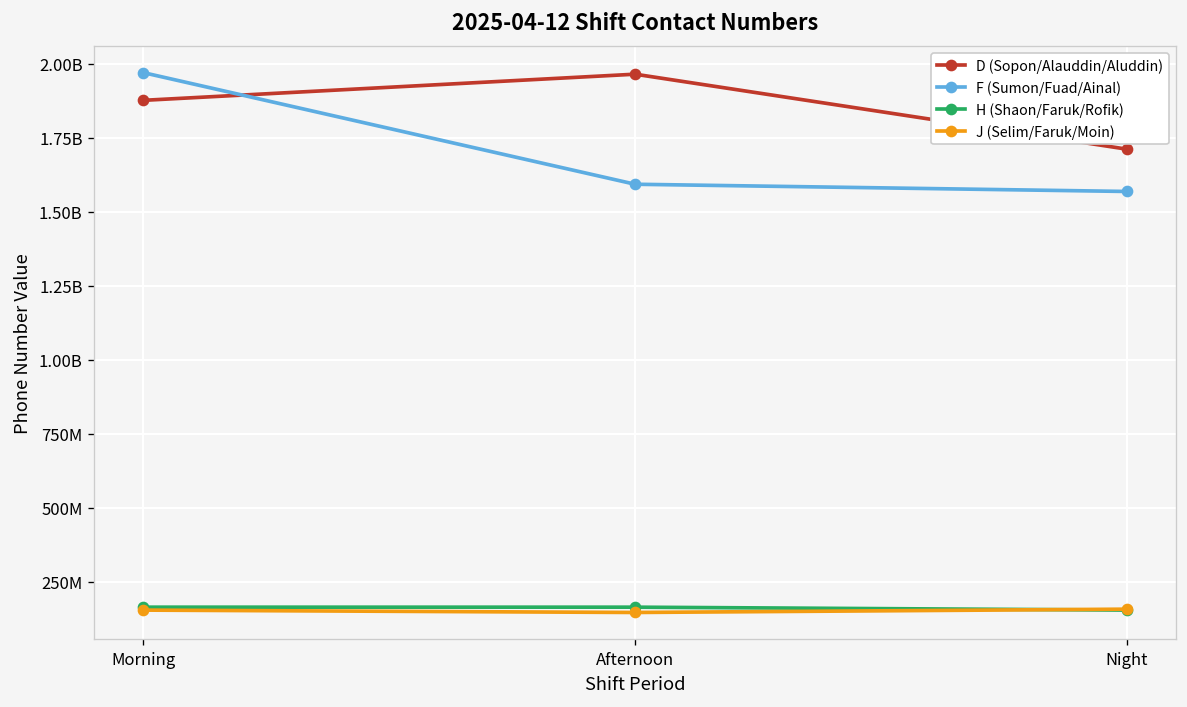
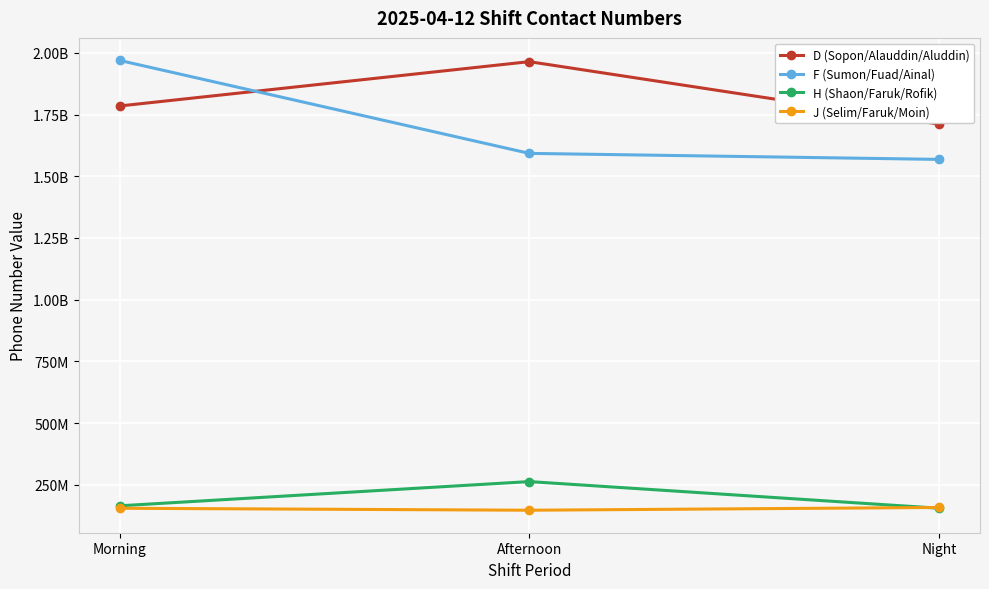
D (Sopon/Alauddin/Aluddin), Morning: 1880000000 -> 1780000000
H (Shaon/Faruk/Rofik), Afternoon: 160000000 -> 260000000
